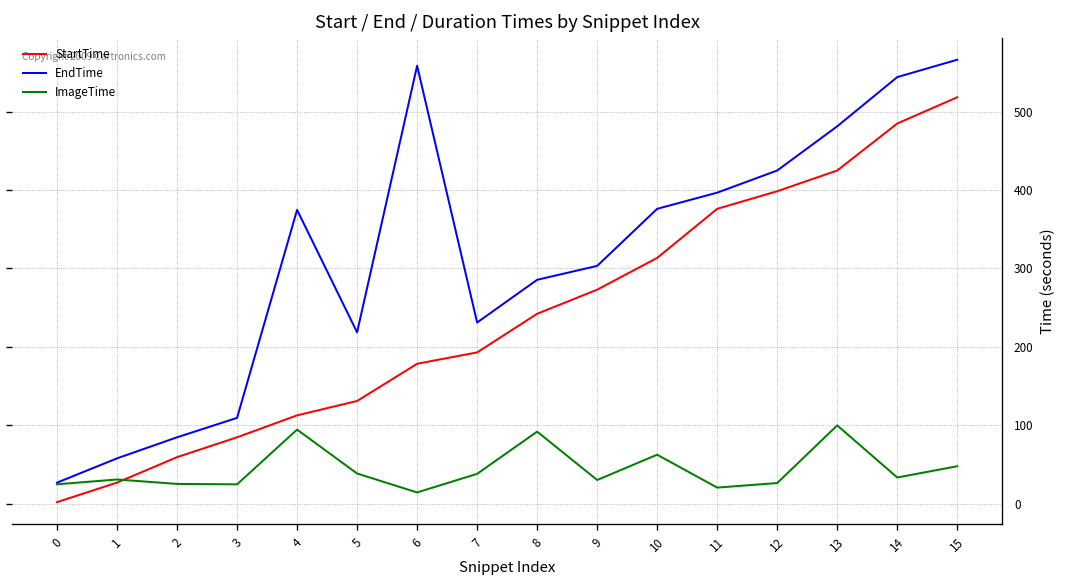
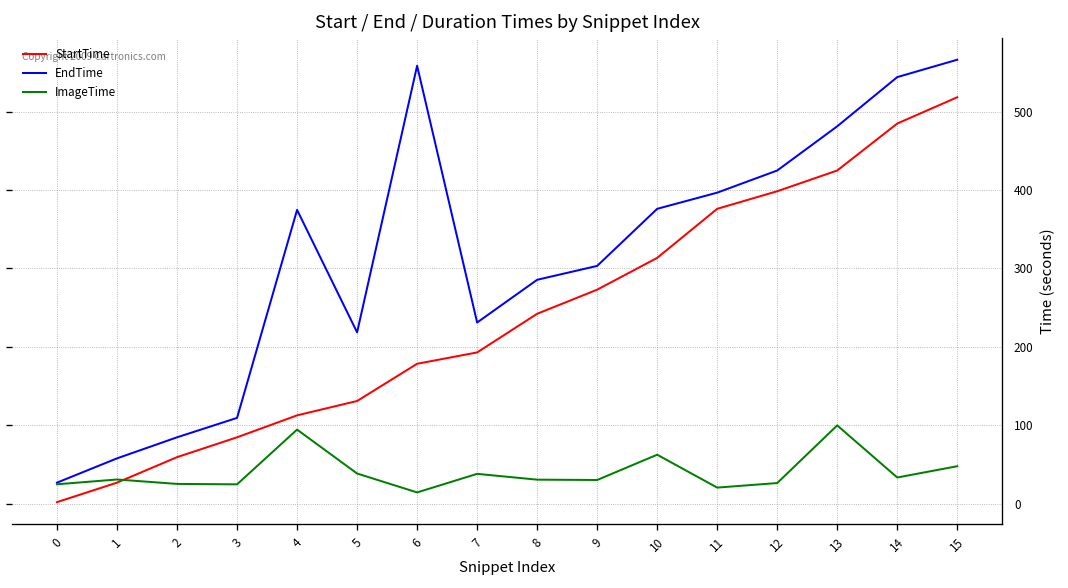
ImageTime, 8: 90 -> 30
